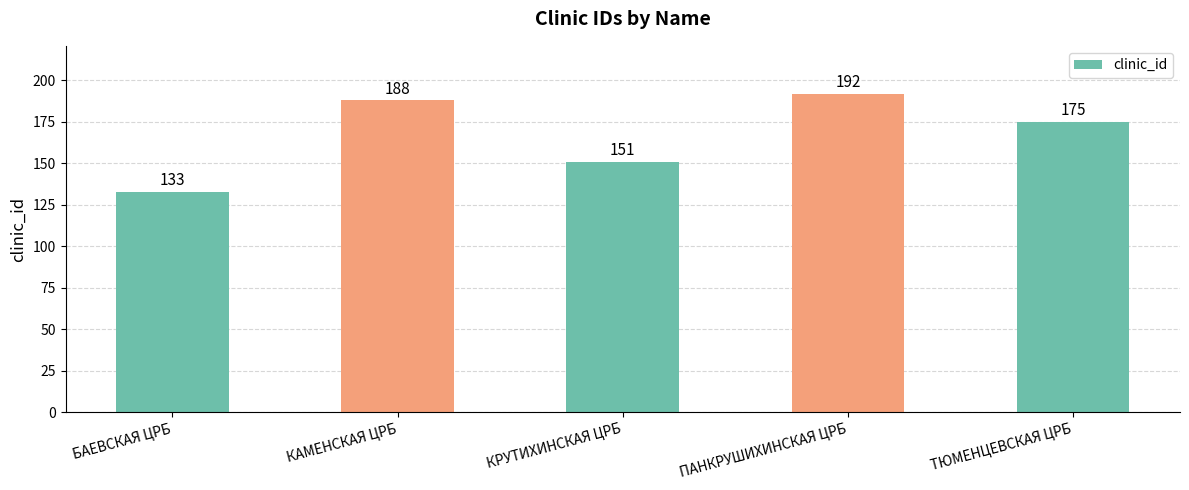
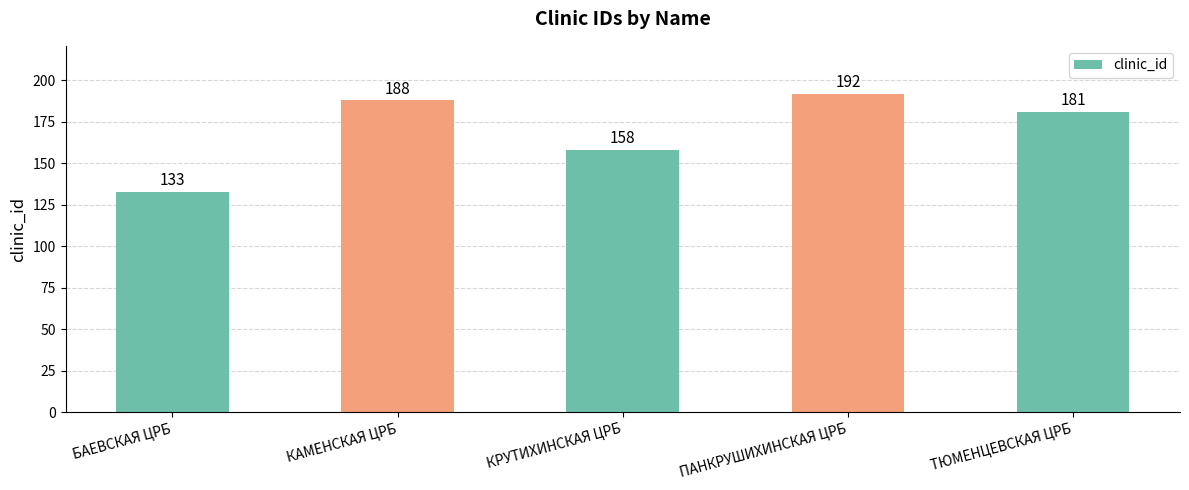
КРУТИХИНСКАЯ ЦРБ: 151 -> 158
ТЮМЕНЦЕВСКАЯ ЦРБ: 175 -> 181
